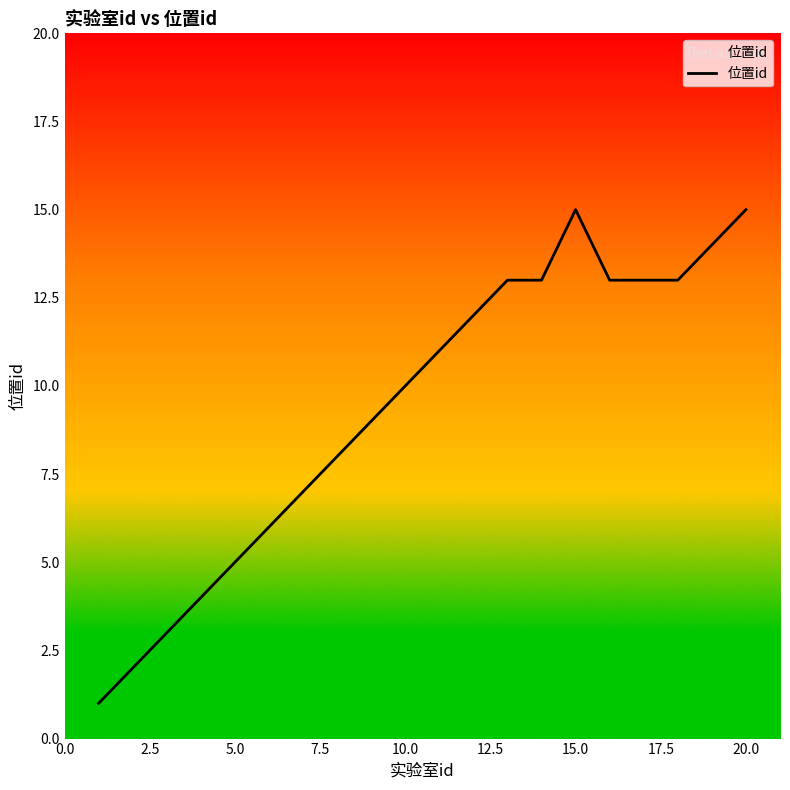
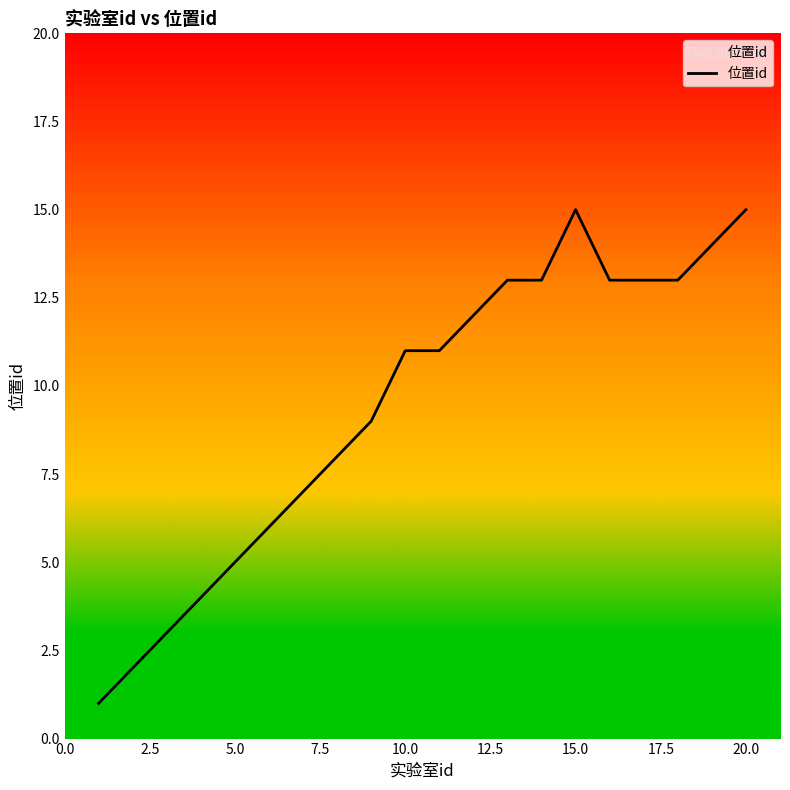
10.0: 10 -> 11
